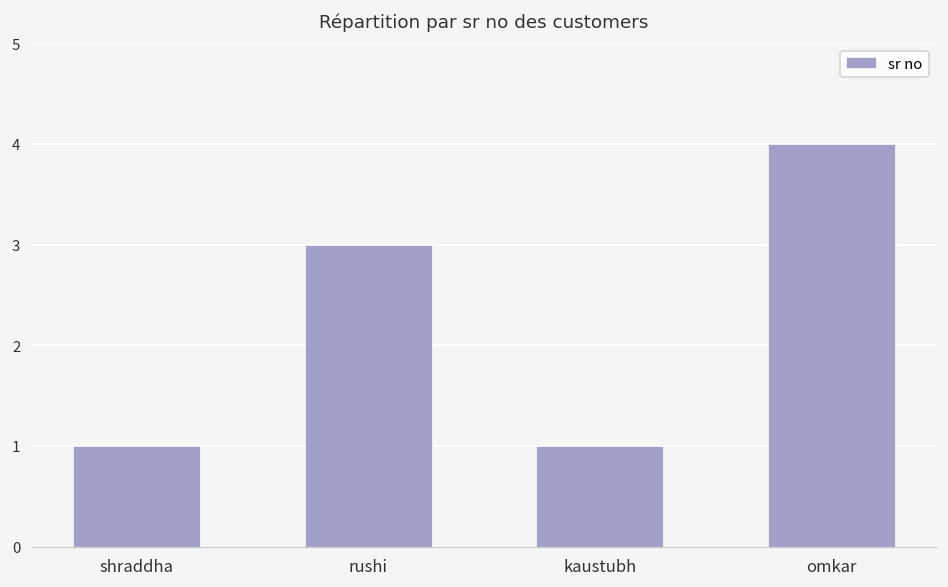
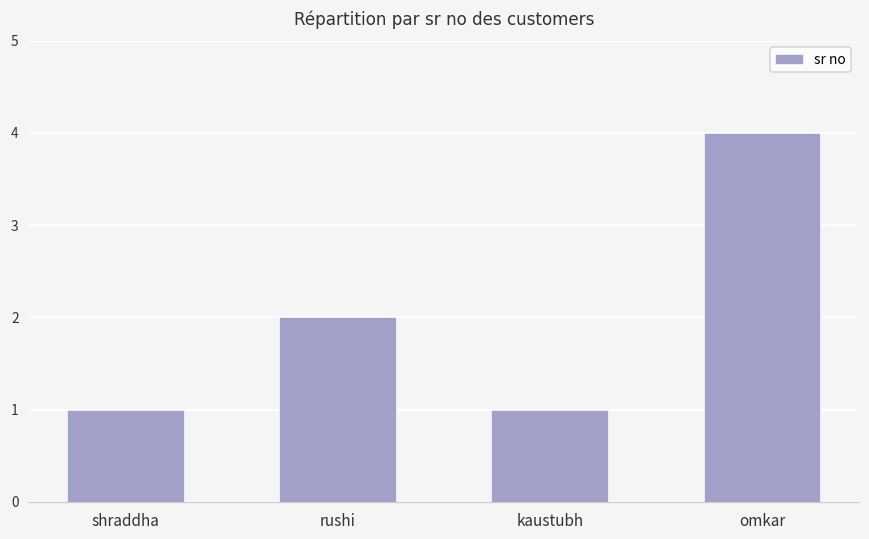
rushi: 3 -> 2
